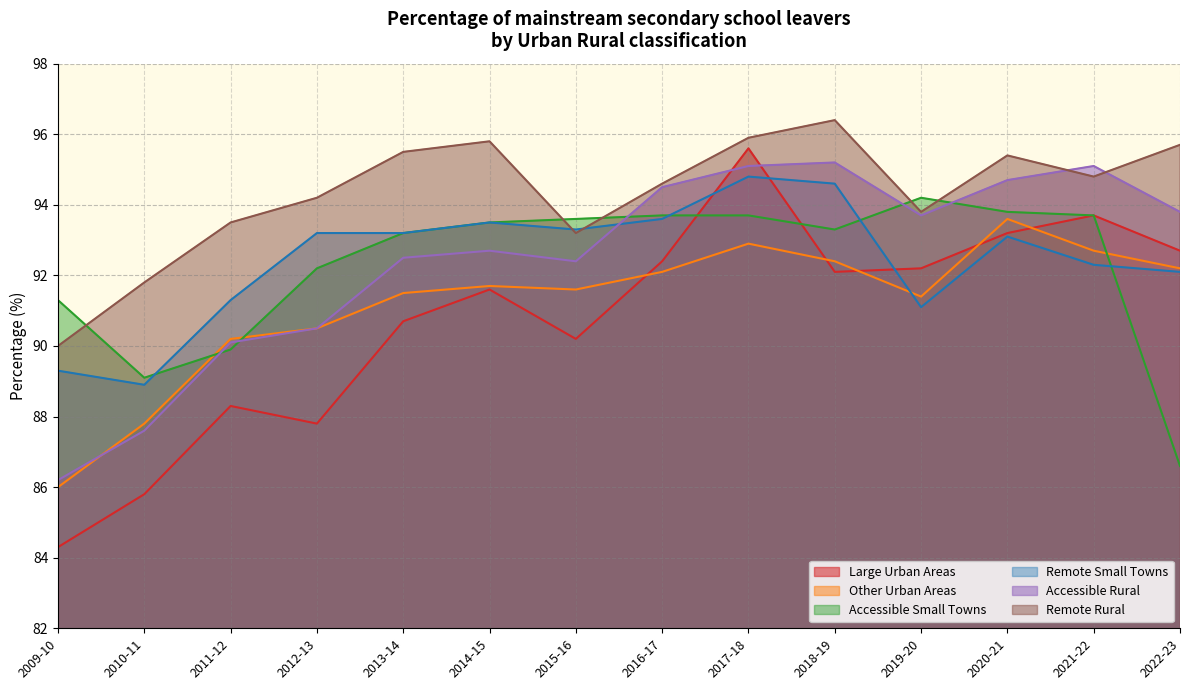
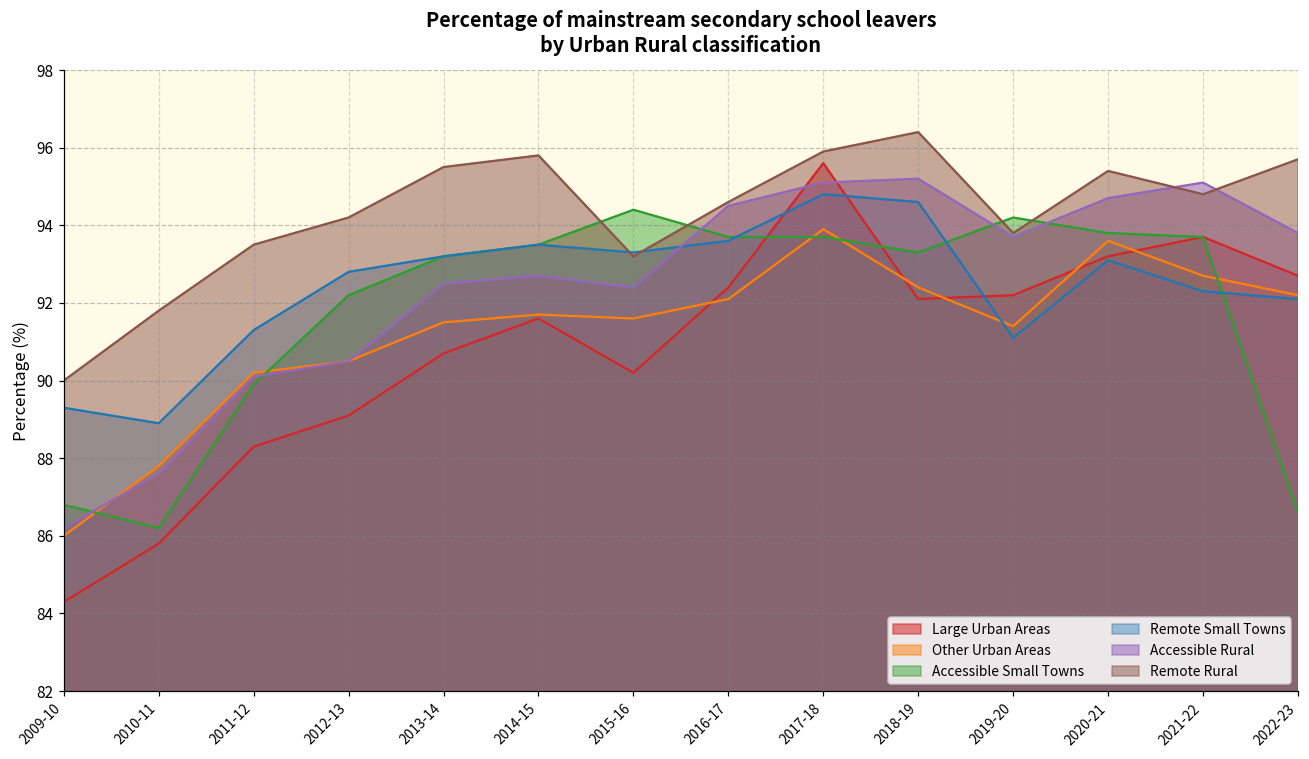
Accessible Small Towns, 2009-10: 91.3 -> 86.8
Accessible Small Towns, 2010-11: 89.1 -> 86.2
Large Urban Areas, 2012-13: 87.8 -> 89.1
Remote Small Towns, 2012-13: 93.2 -> 92.8
Accessible Small Towns, 2015-16: 93.6 -> 94.4
Other Urban Areas, 2017-18: 92.9 -> 93.9
